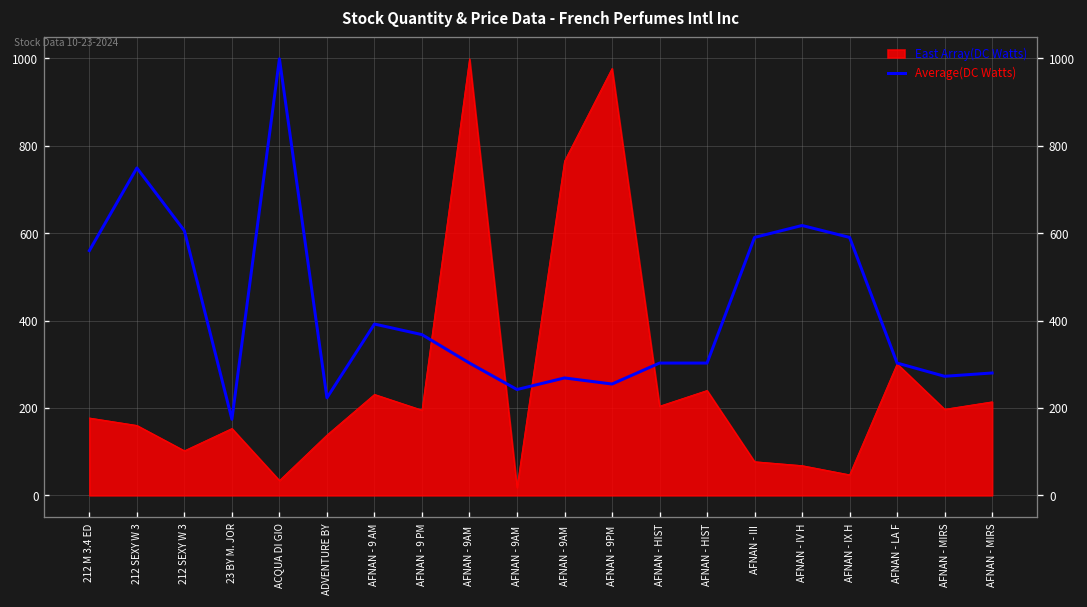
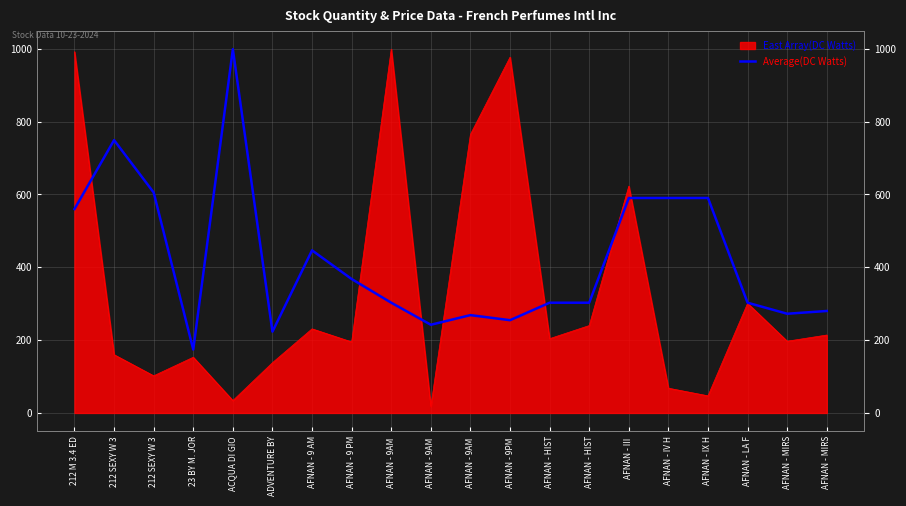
East Array(DC Watts), 212 M 3.4 ED: 180 -> 990
Average(DC Watts), AFNAN - 9 AM: 390 -> 450
East Array(DC Watts), AFNAN - III: 80 -> 620
Average(DC Watts), AFNAN - IV H: 620 -> 590
